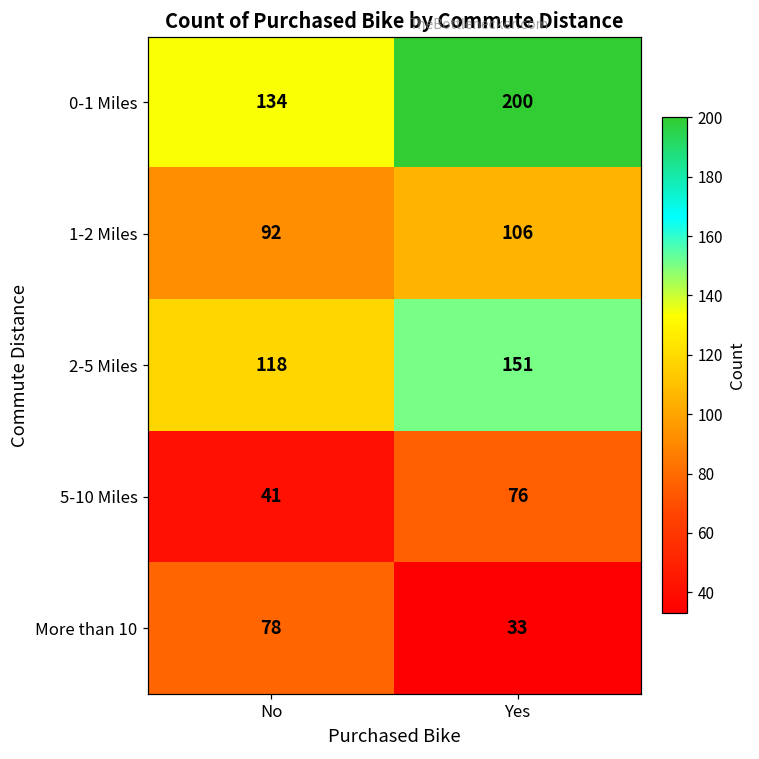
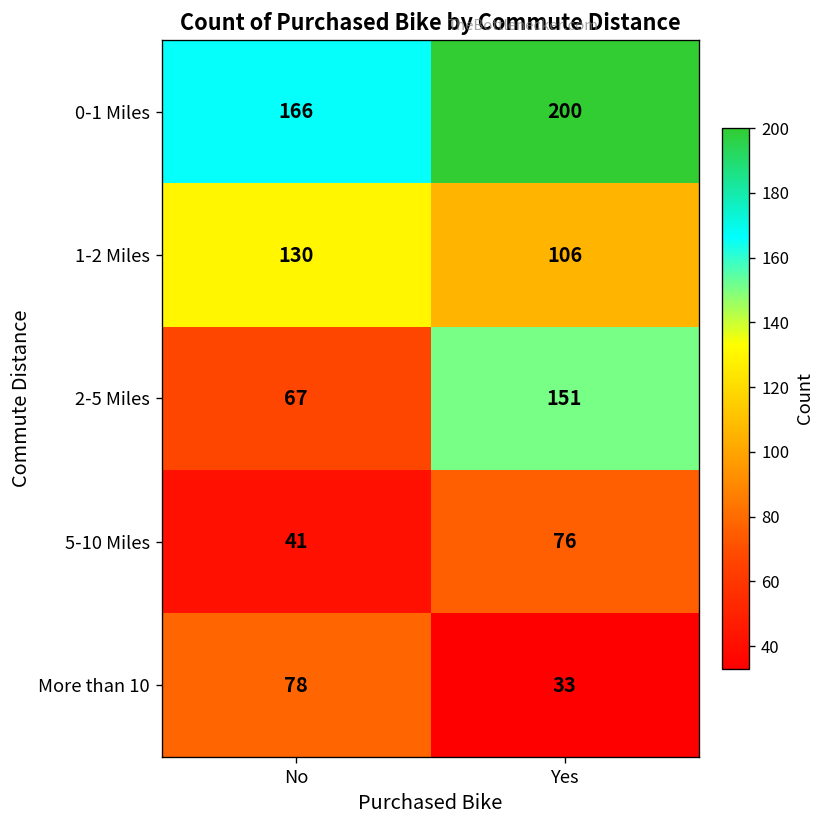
0-1 Miles, No: 134 -> 166
1-2 Miles, No: 92 -> 130
2-5 Miles, No: 118 -> 67
